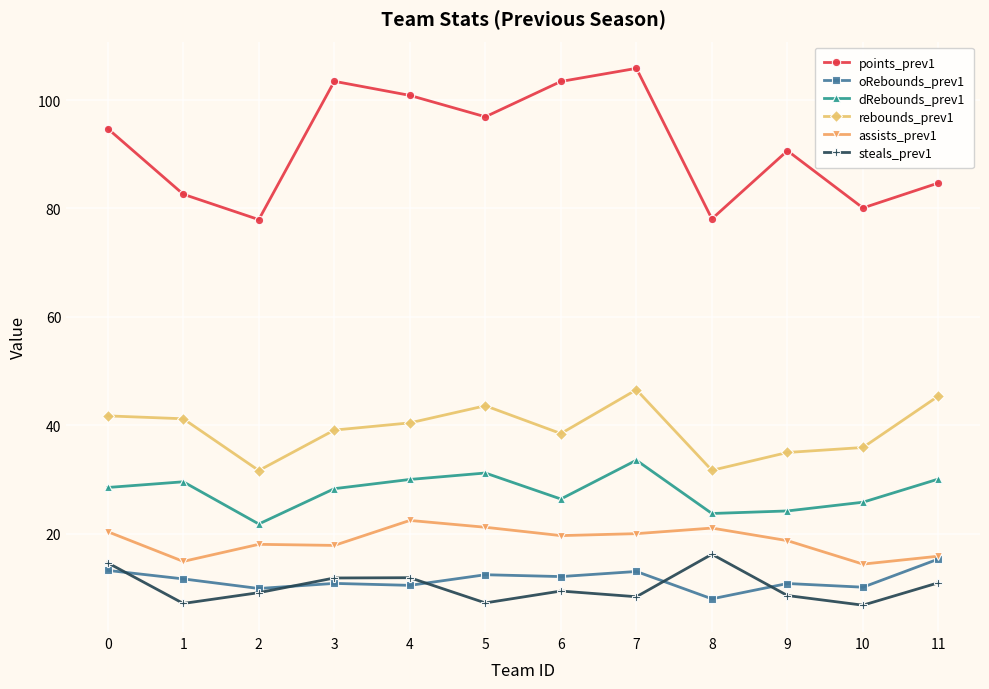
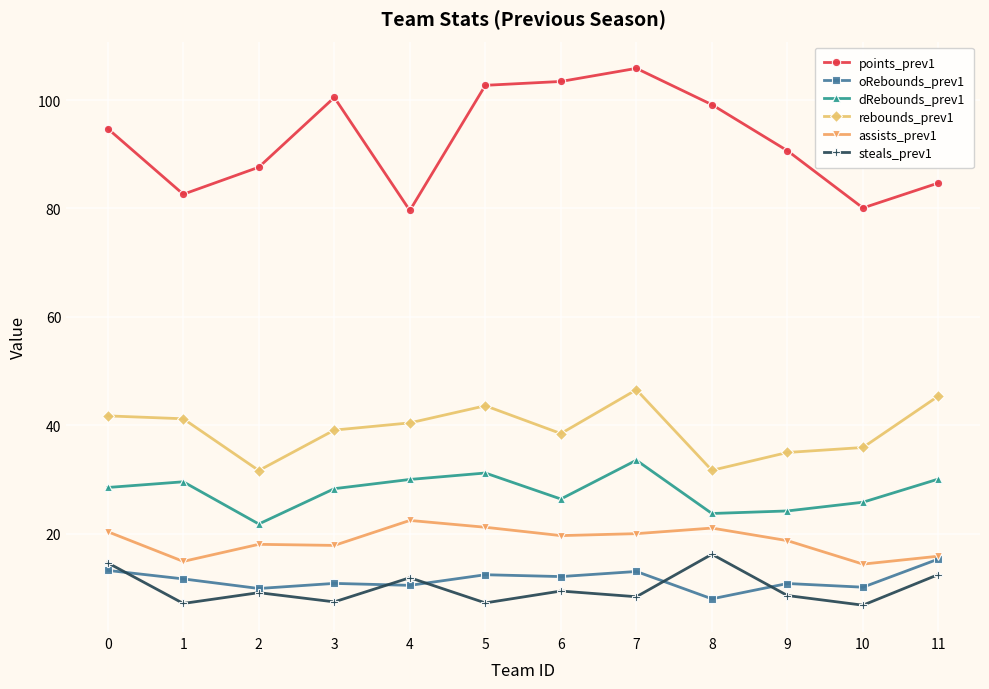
points_prev1, 2: 78 -> 88
points_prev1, 3: 103 -> 100
steals_prev1, 3: 12 -> 7
points_prev1, 4: 101 -> 80
points_prev1, 5: 97 -> 103
points_prev1, 8: 78 -> 99
steals_prev1, 11: 11 -> 12
